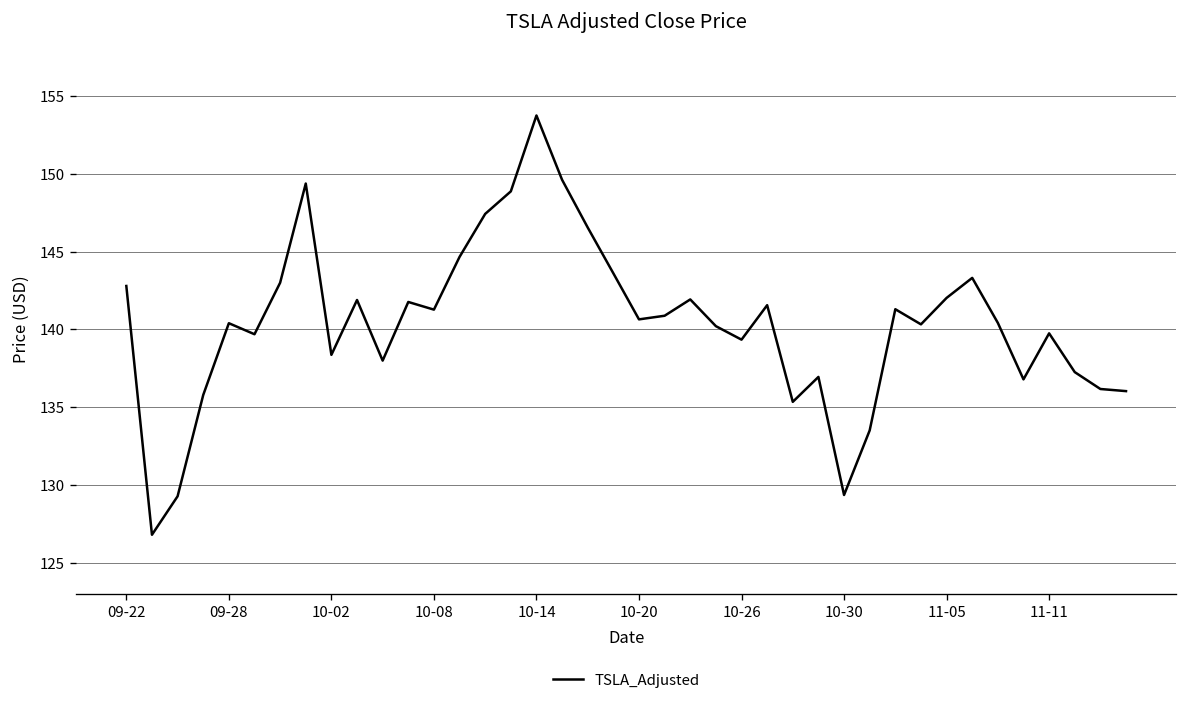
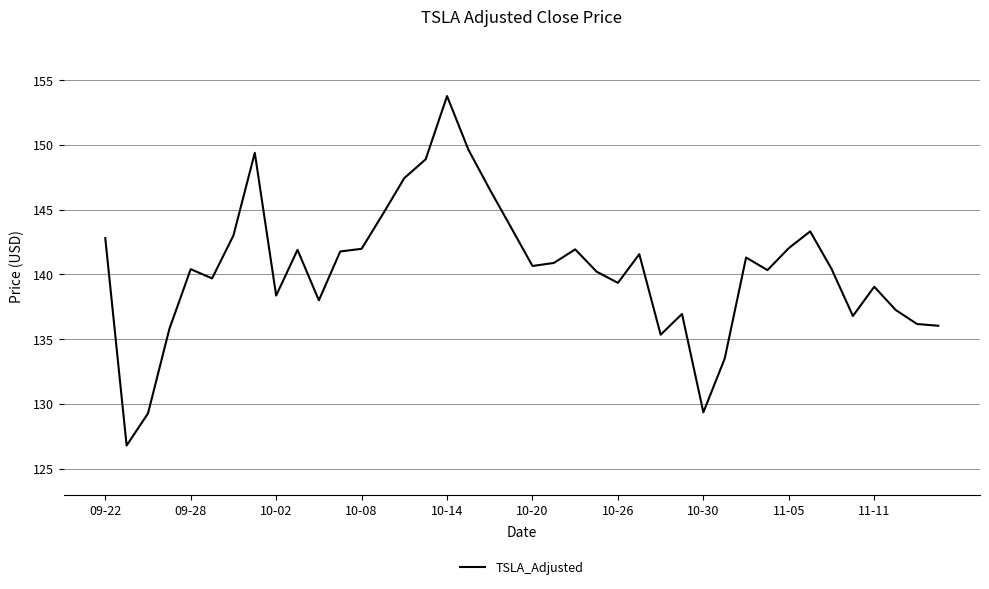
10-08: 141.3 -> 142.0
11-11: 139.7 -> 139.0
